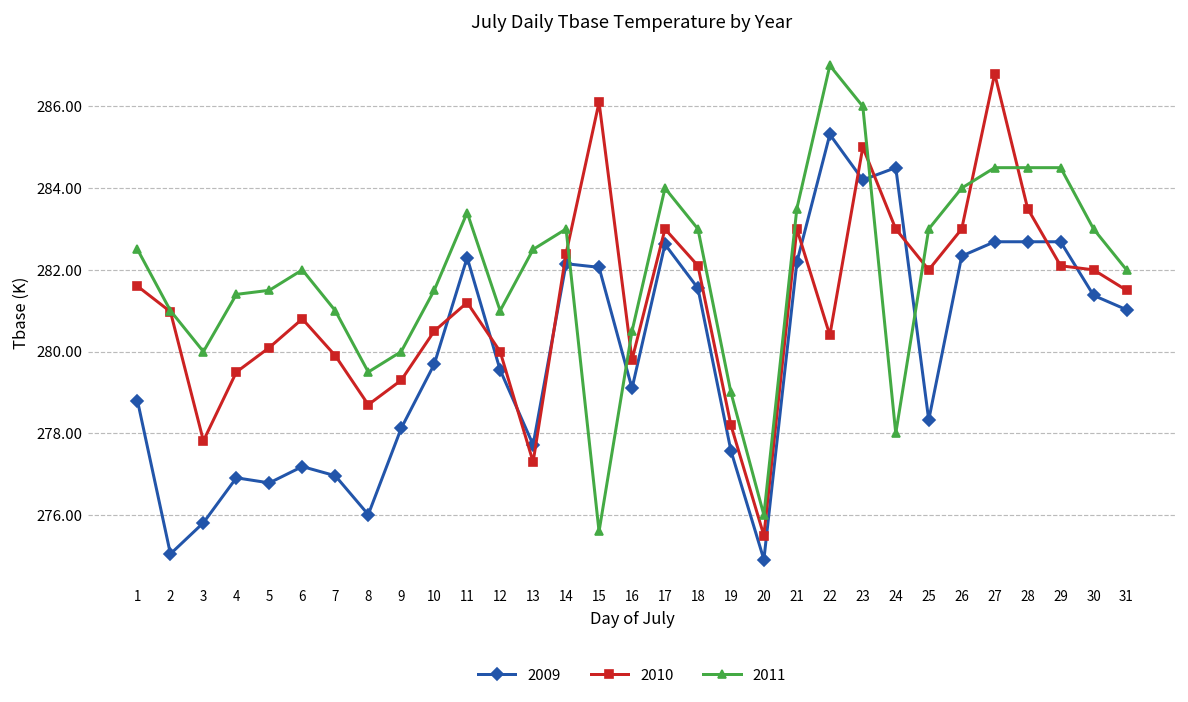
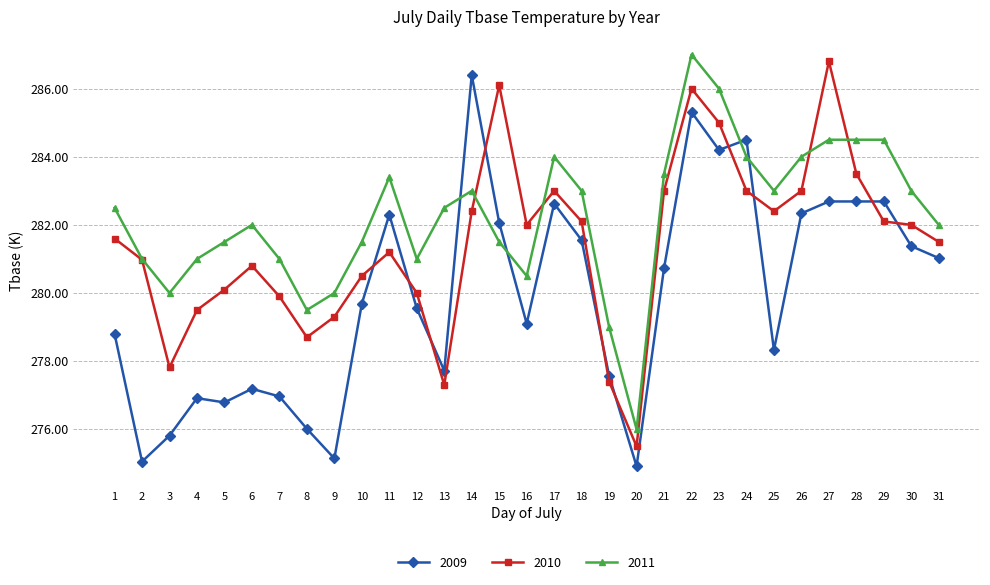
2011, 4: 281.4 -> 281.0
2009, 9: 278.1 -> 275.1
2009, 14: 282.2 -> 286.4
2011, 15: 275.6 -> 281.5
2010, 16: 279.8 -> 282.0
2010, 19: 278.2 -> 277.4
2009, 21: 282.2 -> 280.7
2010, 22: 280.4 -> 286.0
2011, 24: 278 -> 284
2010, 25: 282.0 -> 282.4
